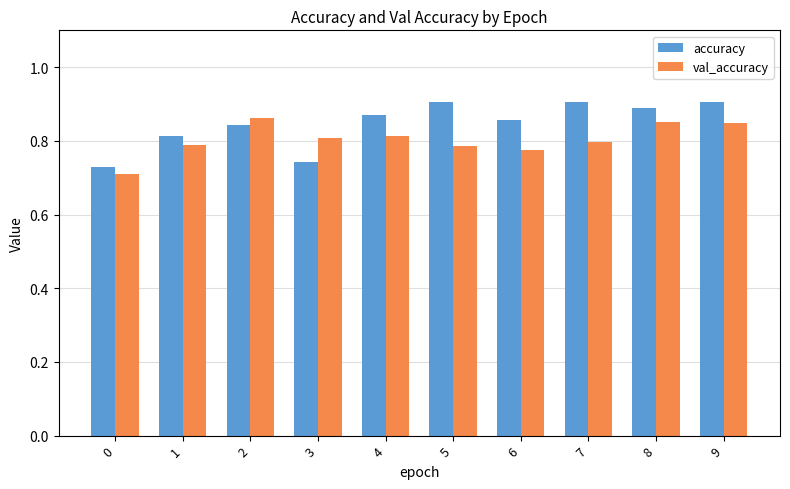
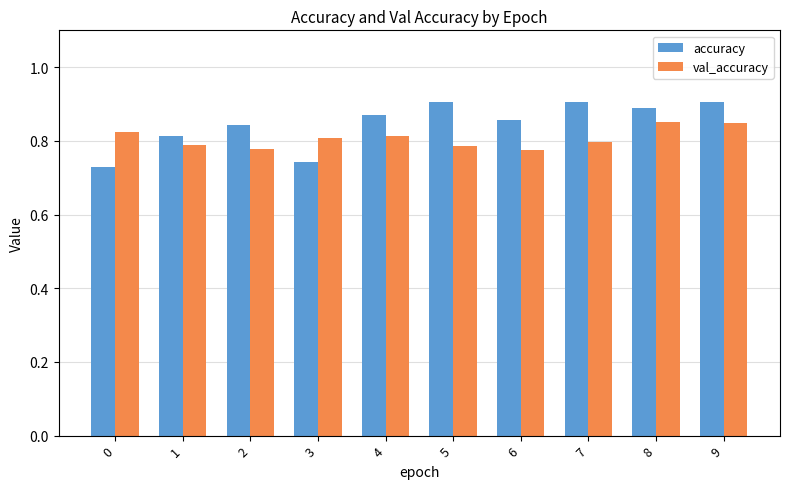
val_accuracy, 0: 0.71 -> 0.82
val_accuracy, 2: 0.86 -> 0.78
